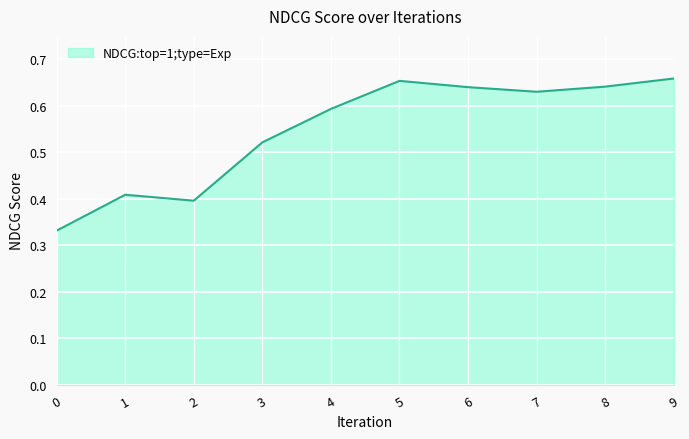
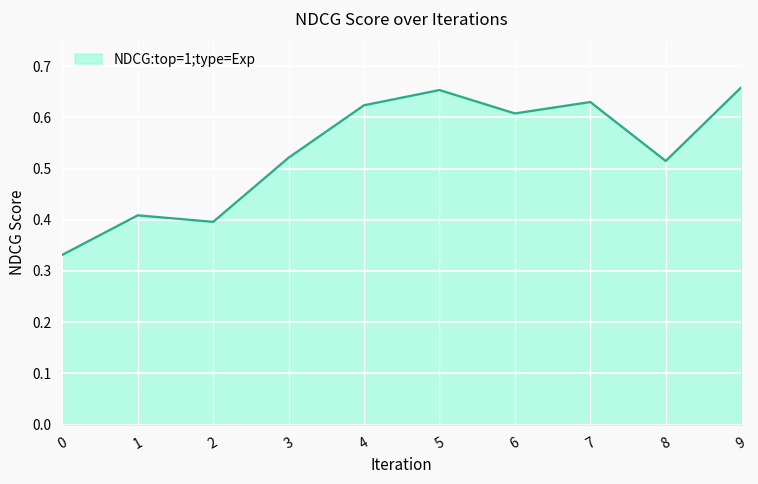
4: 0.59 -> 0.62
6: 0.64 -> 0.61
8: 0.64 -> 0.51
